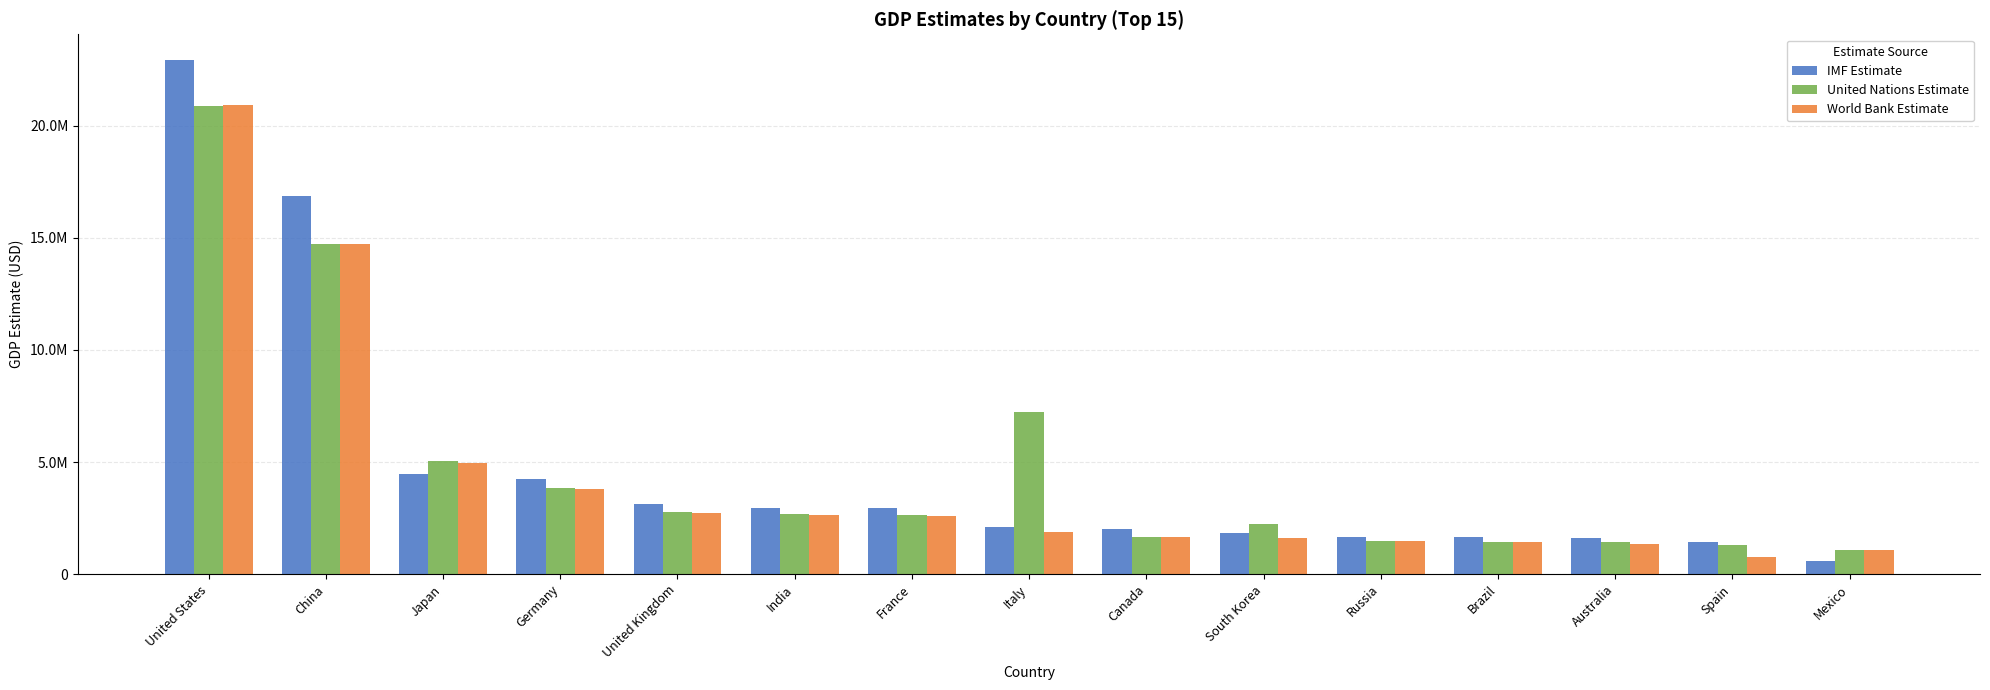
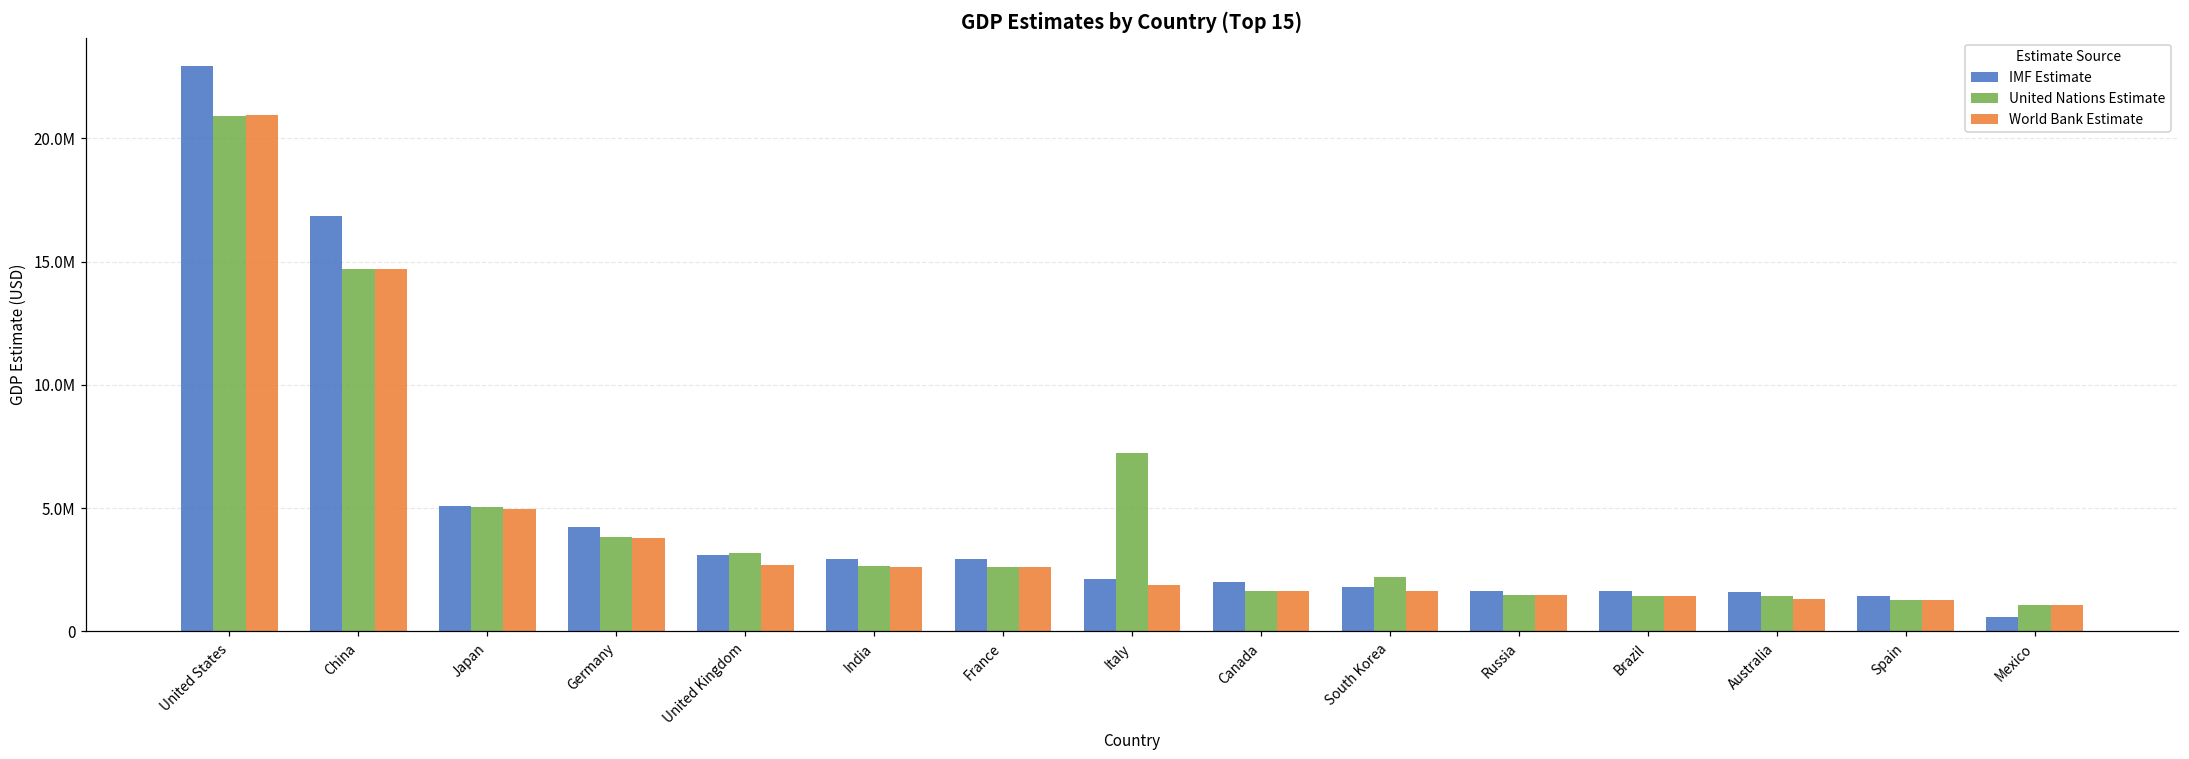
IMF Estimate, Japan: 4400000 -> 5100000
United Nations Estimate, United Kingdom: 2800000 -> 3200000
World Bank Estimate, Spain: 800000 -> 1300000
